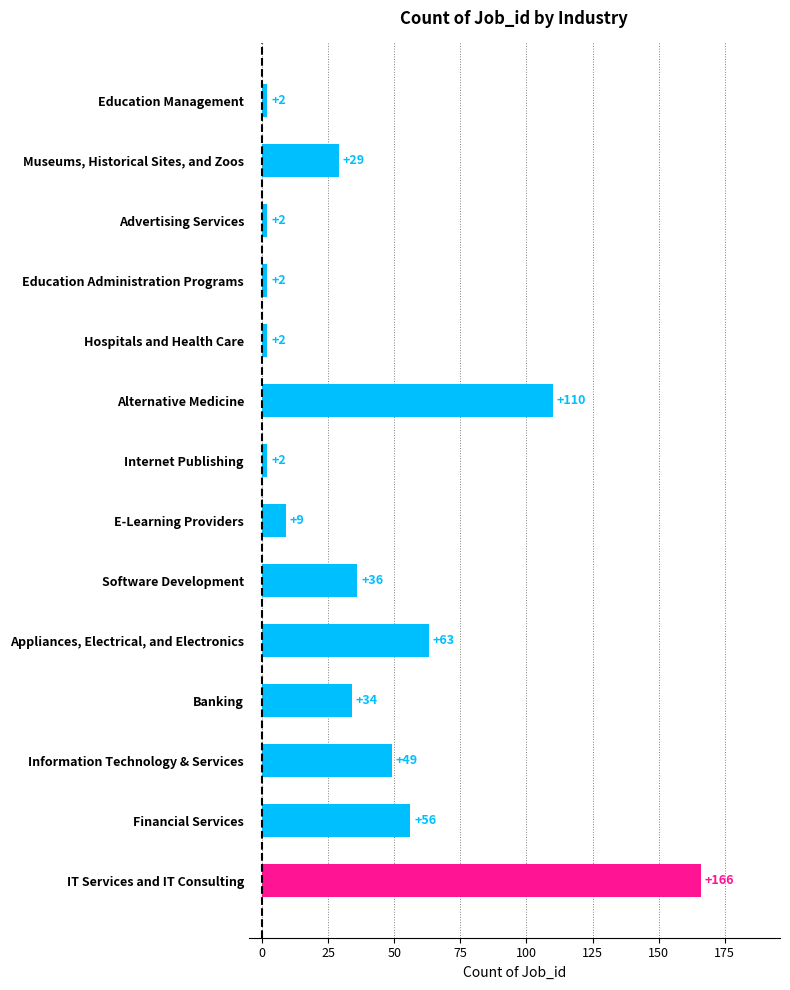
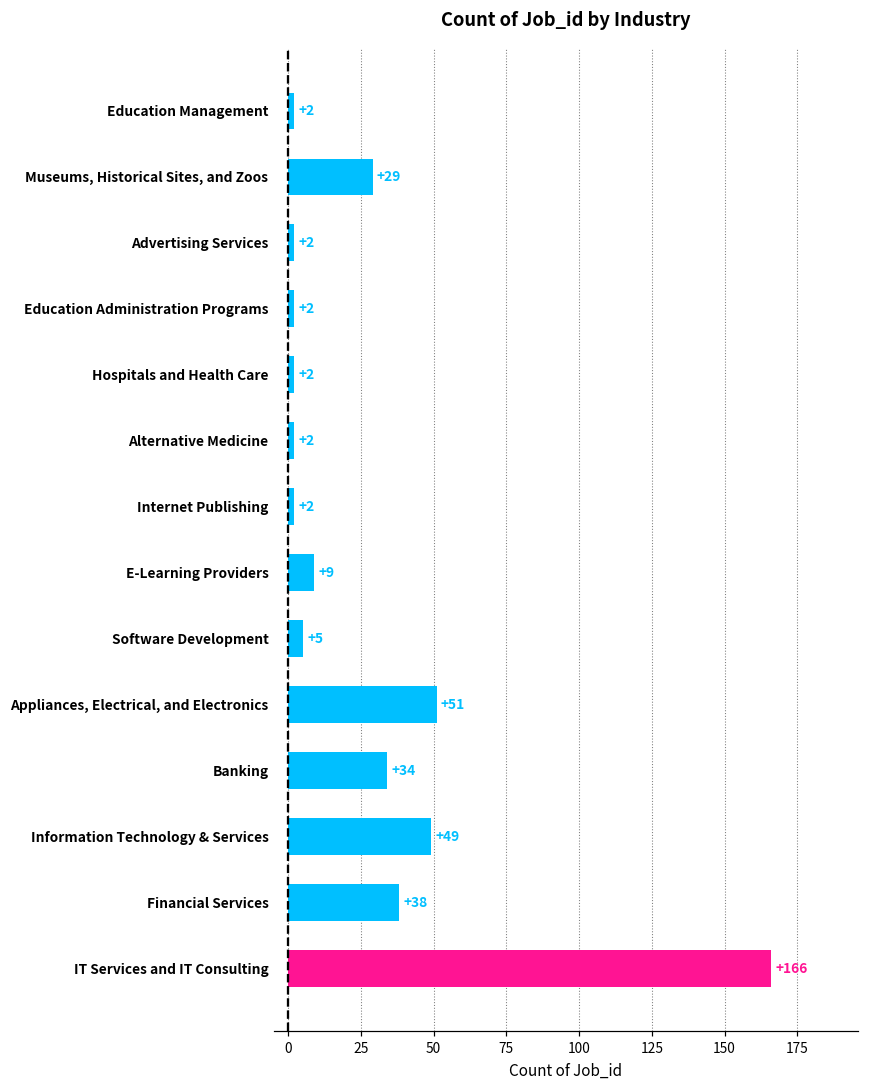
Alternative Medicine: +110 -> +2
Software Development: +36 -> +5
Appliances, Electrical, and Electronics: +63 -> +51
Financial Services: +56 -> +38
